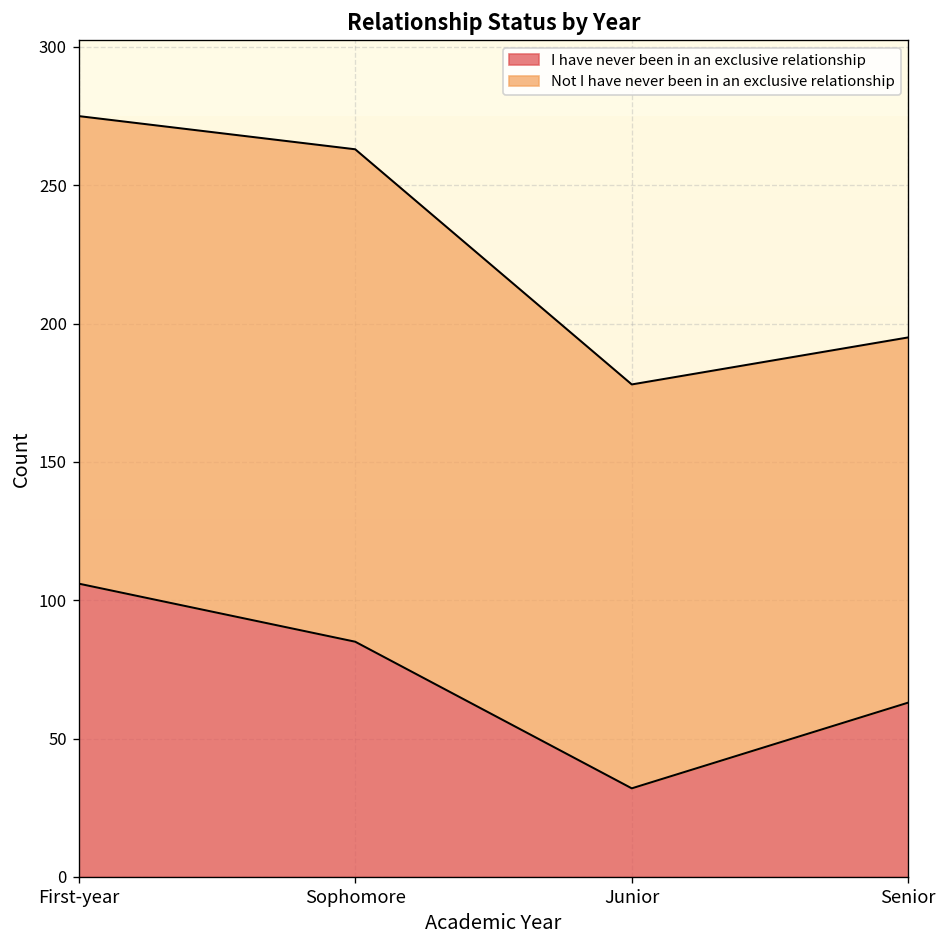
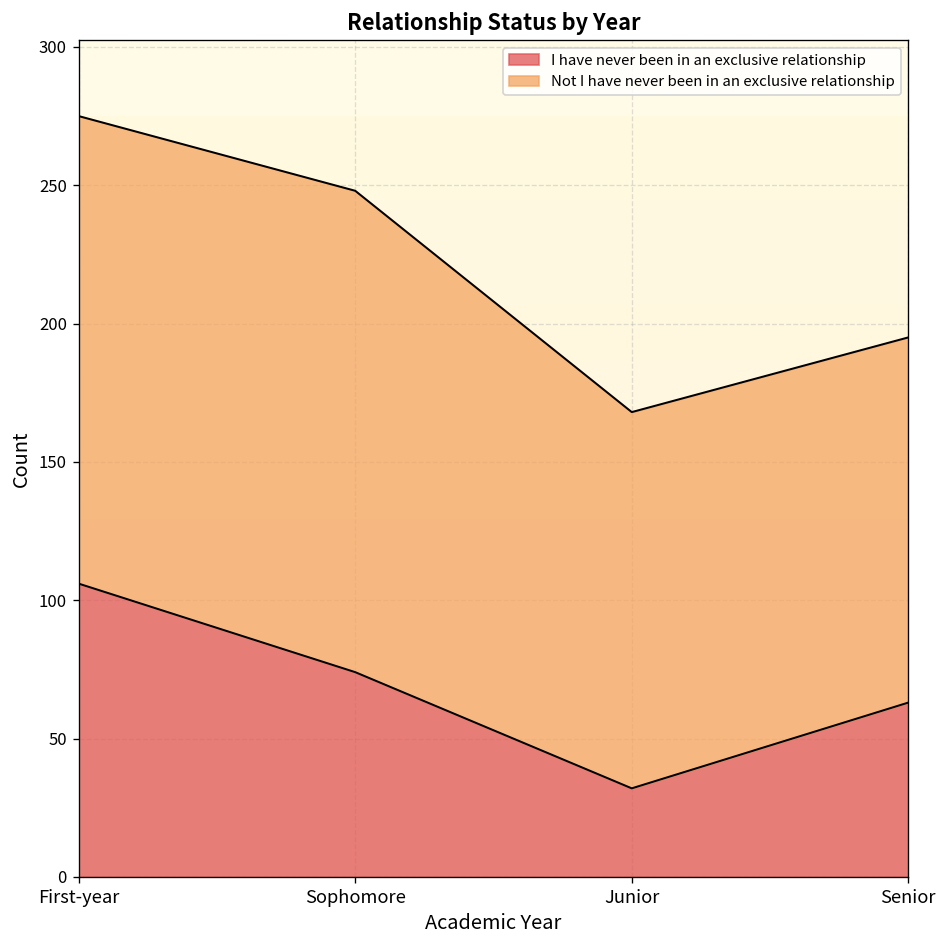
I have never been in an exclusive relationship, Sophomore: 85 -> 74
Not I have never been in an exclusive relationship, Sophomore: 178 -> 174
Not I have never been in an exclusive relationship, Junior: 146 -> 136
